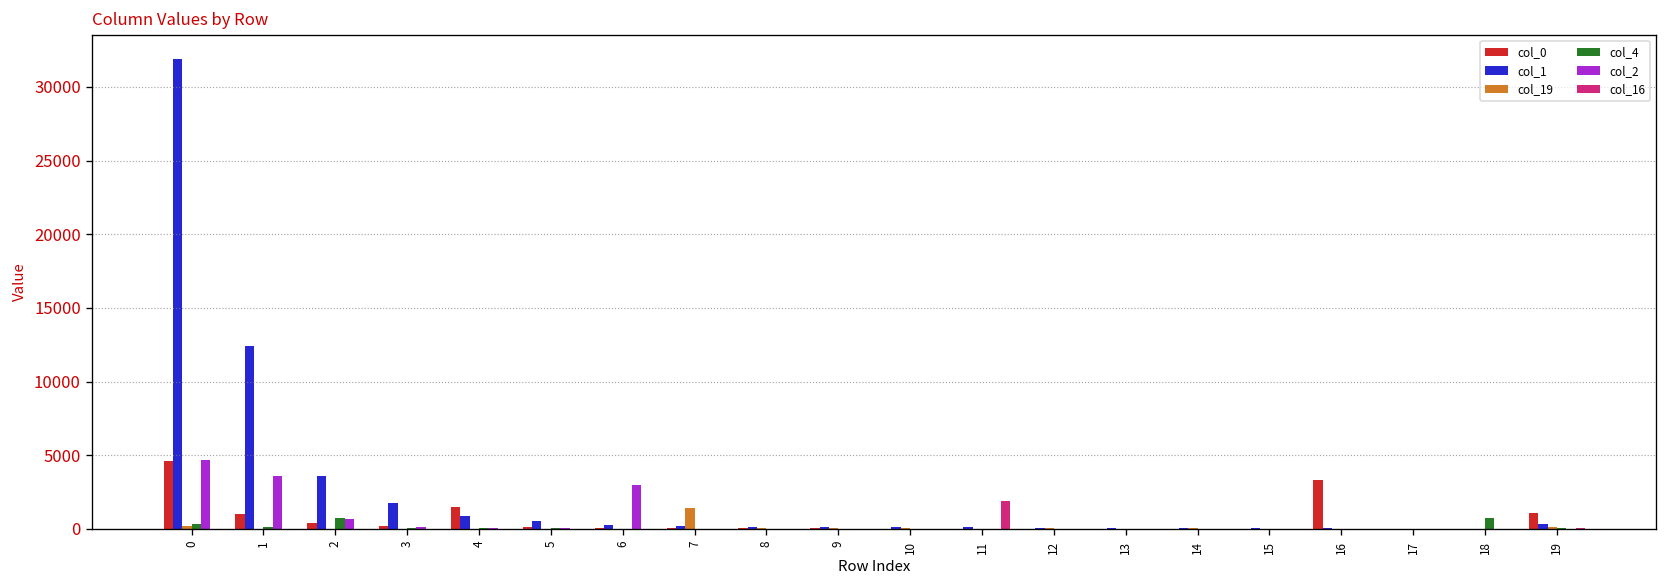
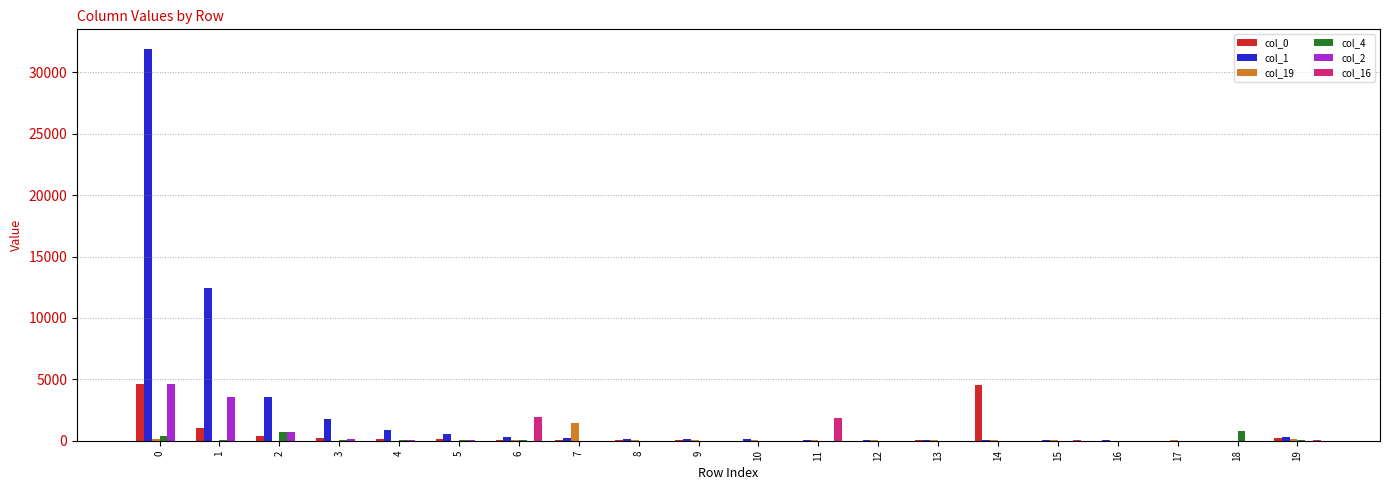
col_0, 4: 1500 -> 100
col_2, 6: 3000 -> 0
col_16, 6: 0 -> 1900
col_0, 14: 0 -> 4500
col_0, 16: 3300 -> 0
col_0, 19: 1000 -> 200
